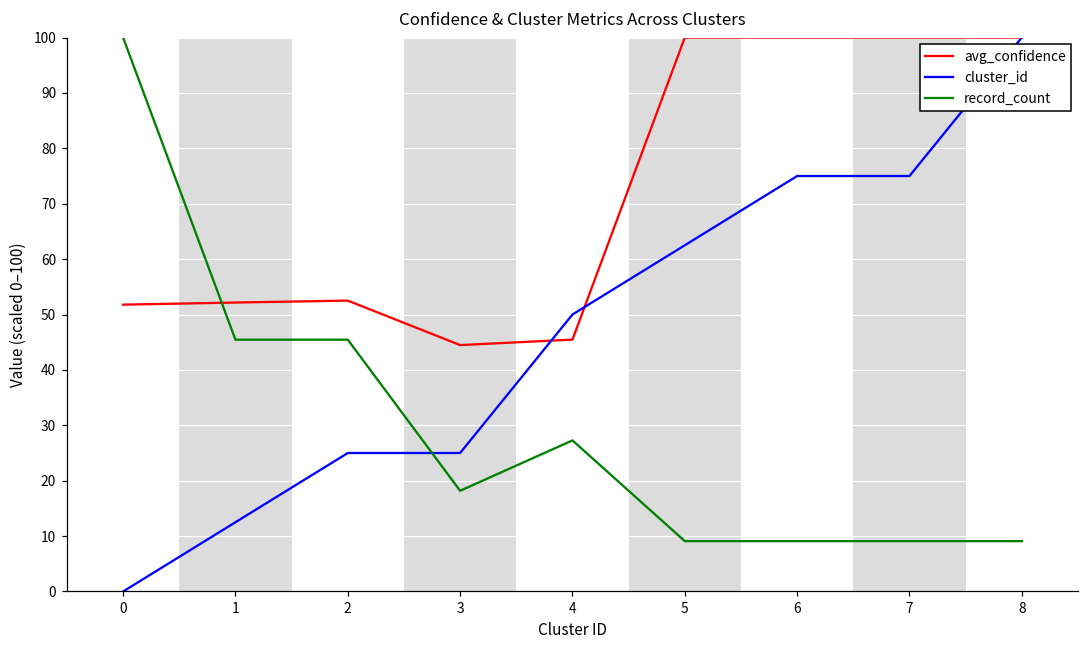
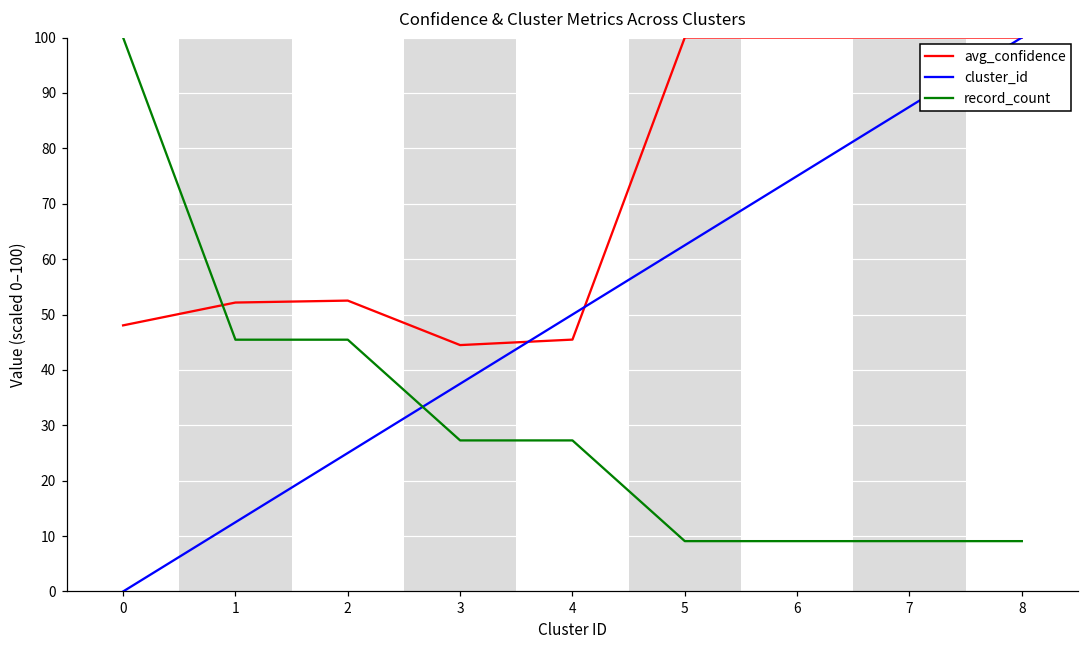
avg_confidence, 0: 52 -> 48
cluster_id, 3: 25 -> 38
record_count, 3: 18 -> 27
cluster_id, 7: 75 -> 88
